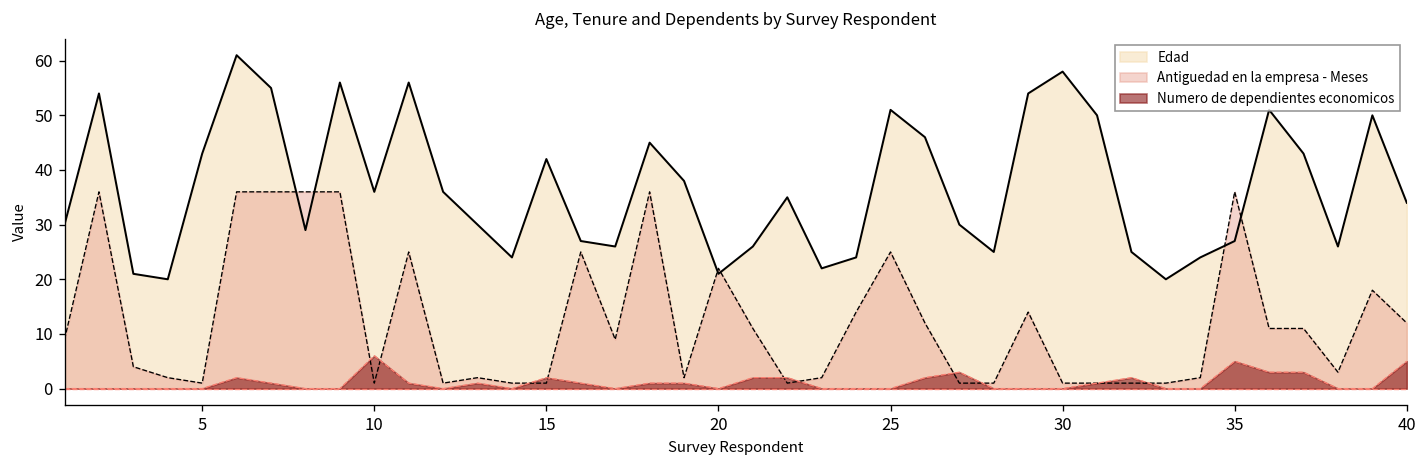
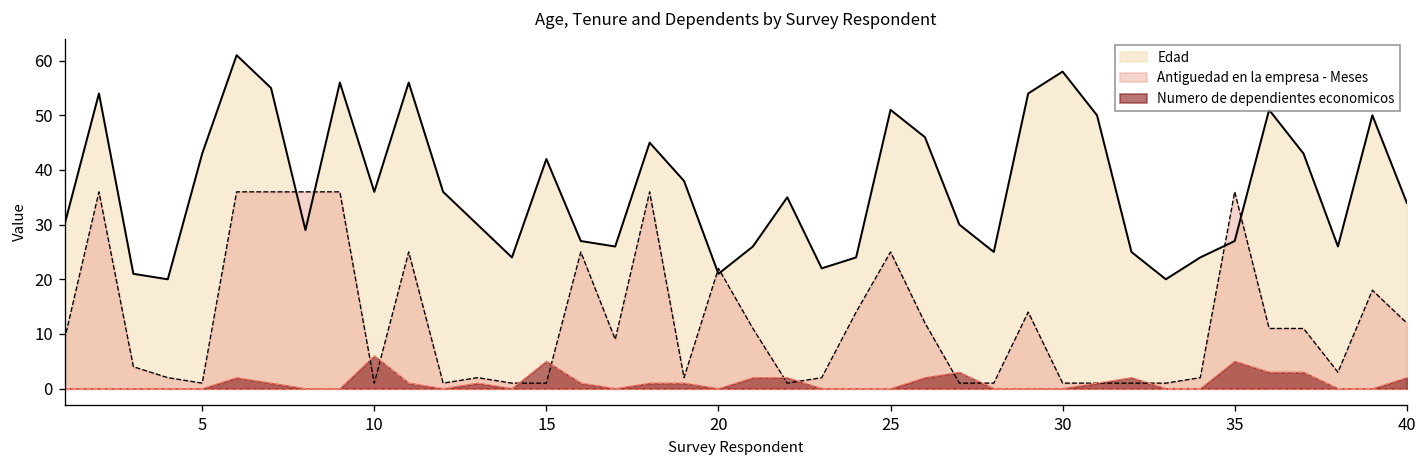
Numero de dependientes economicos, 15: 2 -> 5
Numero de dependientes economicos, 40: 5 -> 2
